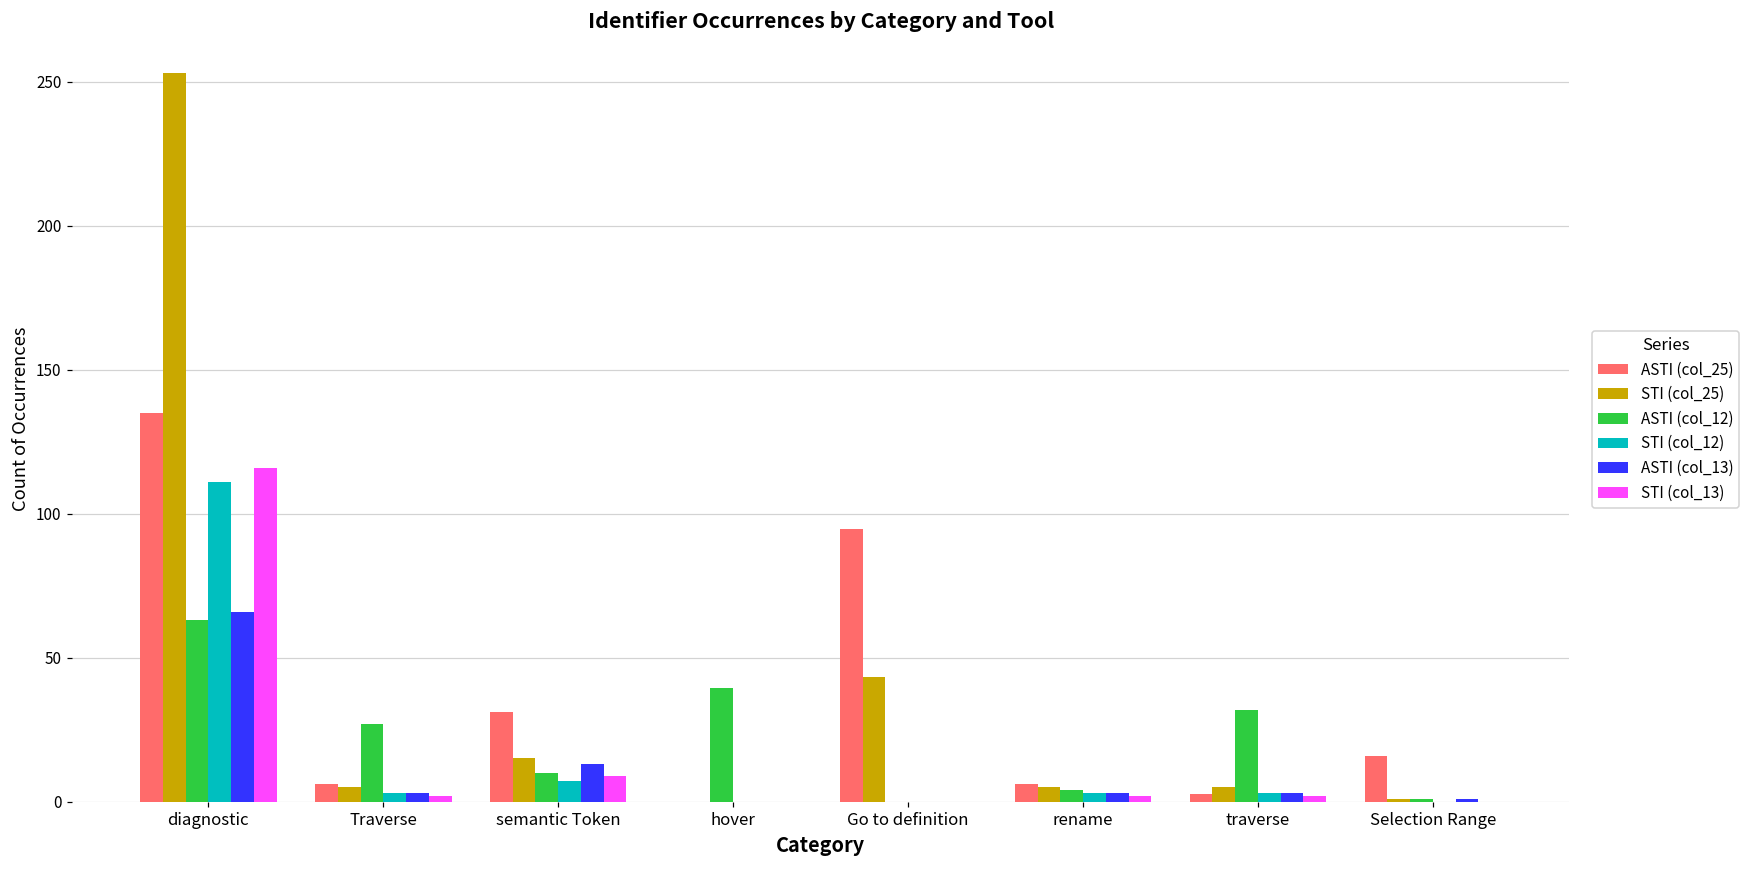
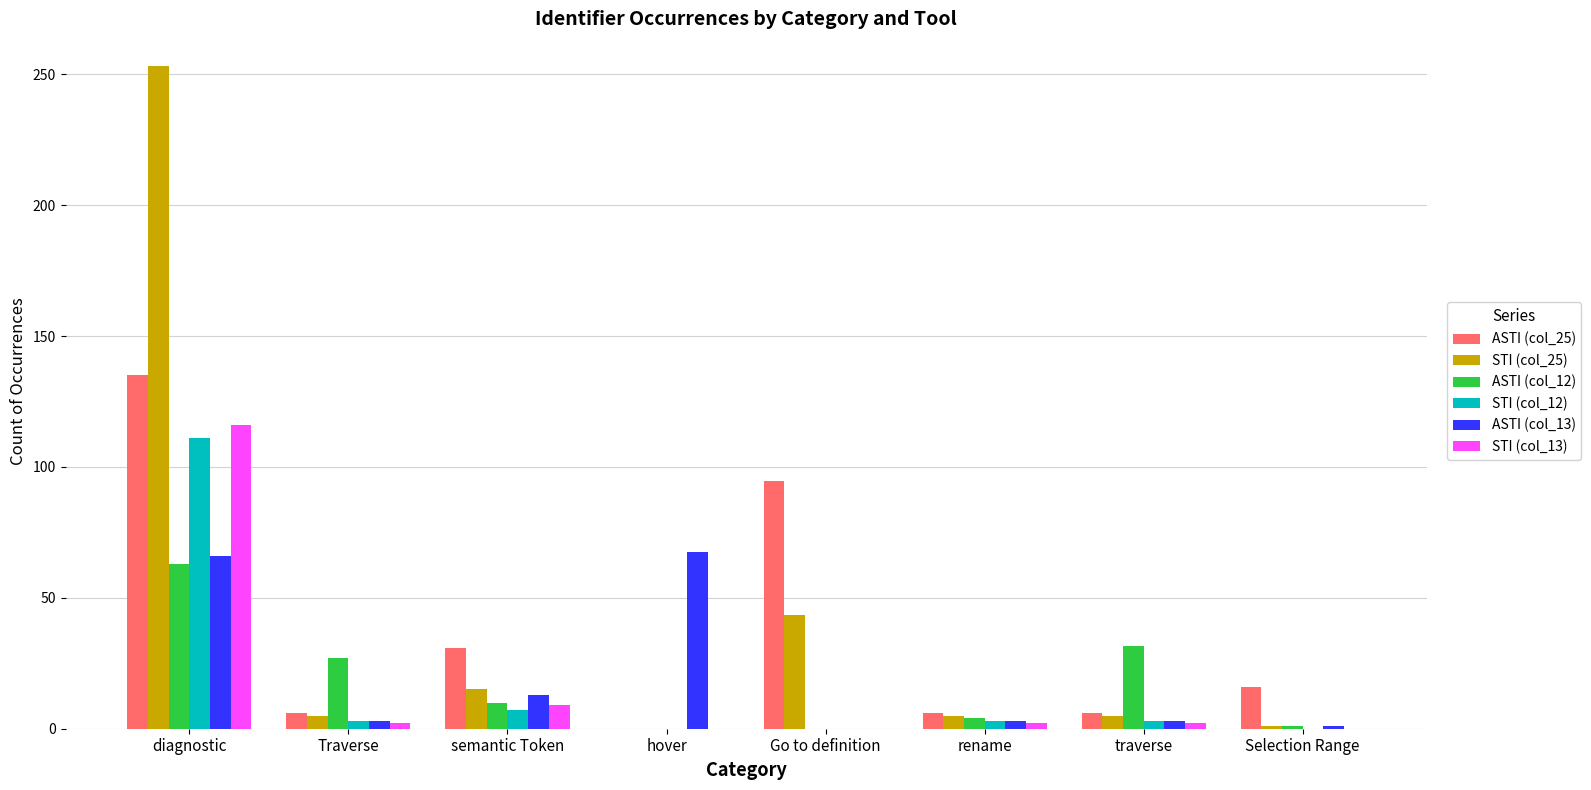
ASTI (col_12), hover: 39 -> 0
ASTI (col_13), hover: 0 -> 68
ASTI (col_25), traverse: 3 -> 6
